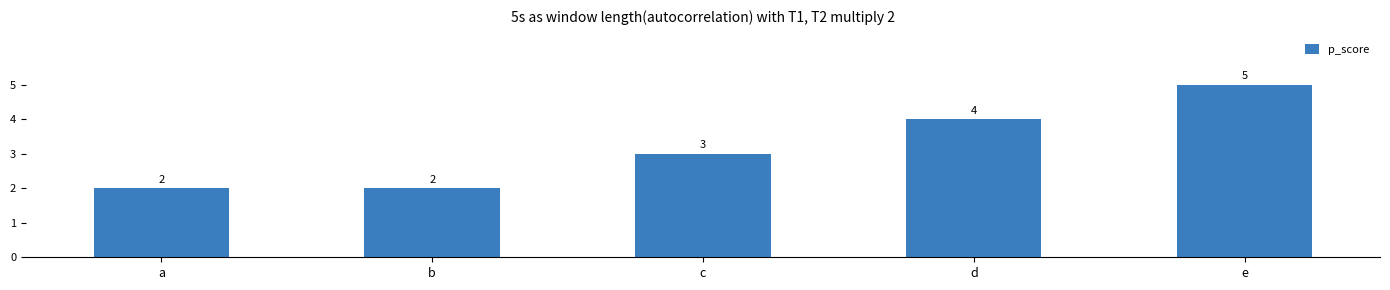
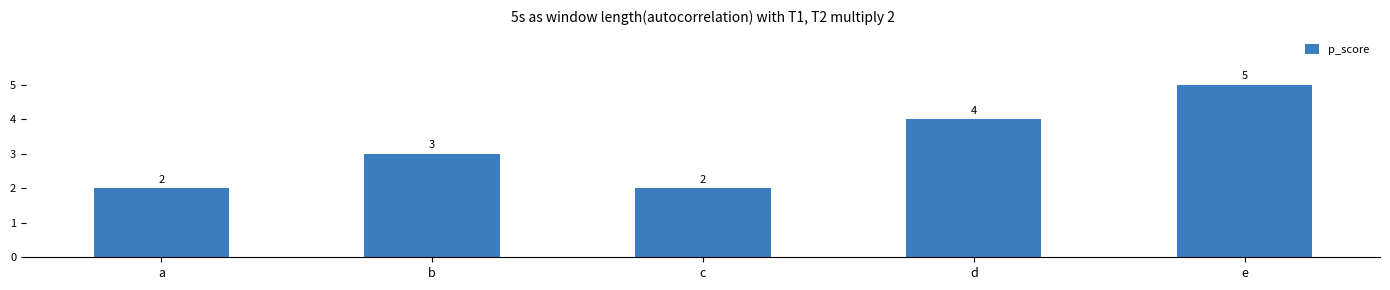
b: 2 -> 3
c: 3 -> 2
